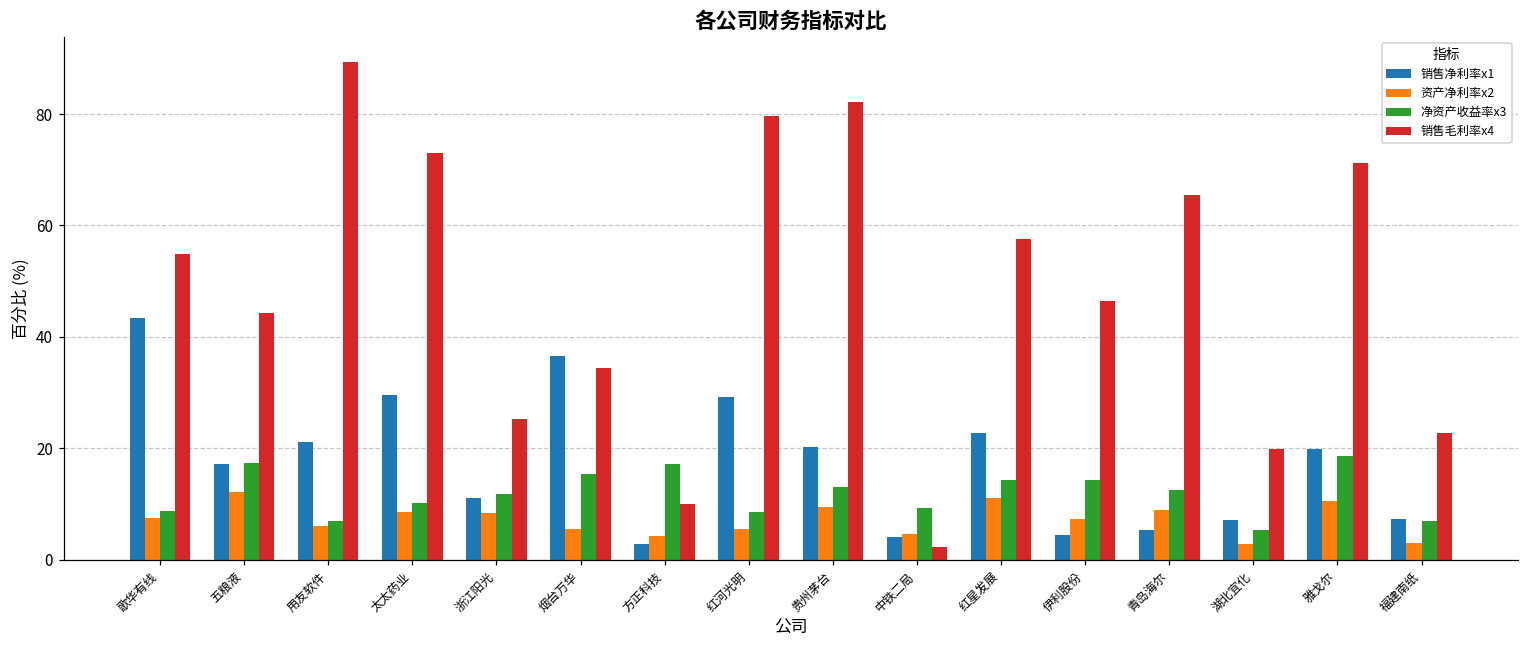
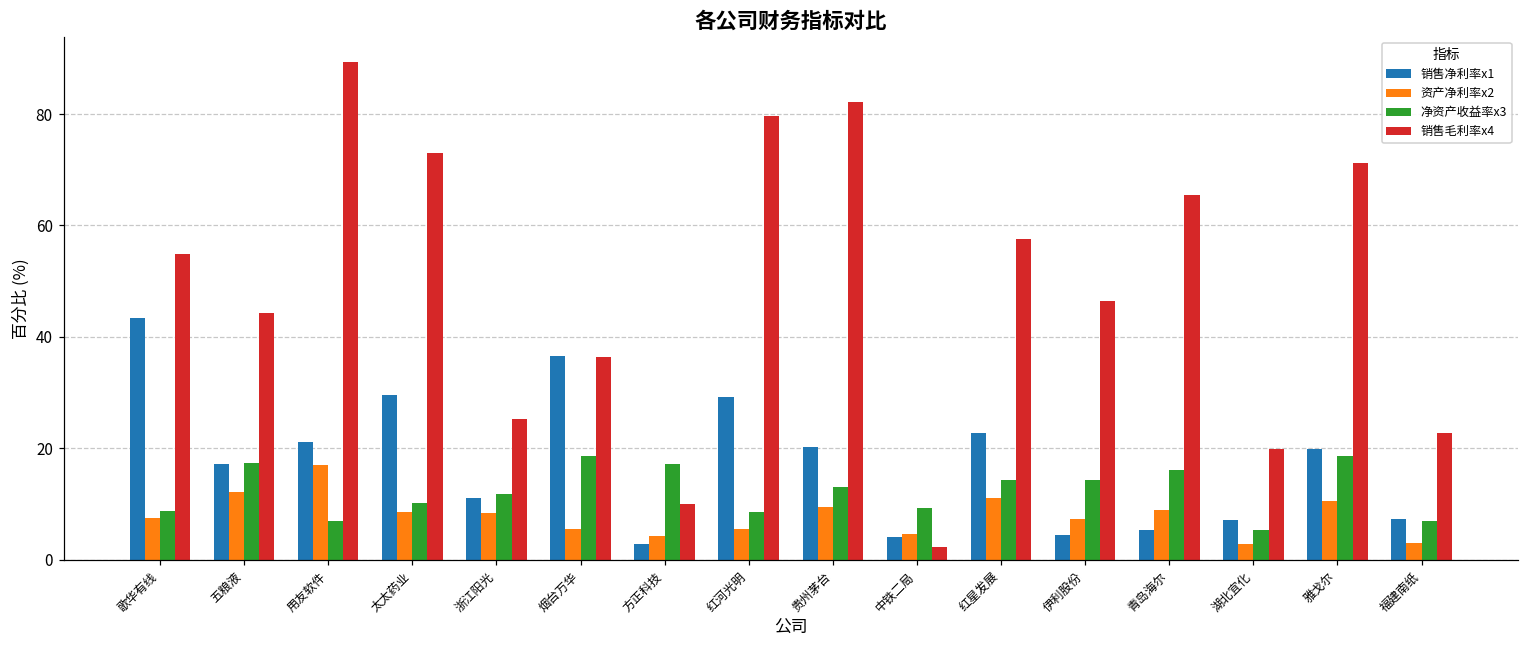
资产净利率x2, 用友软件: 6 -> 17
净资产收益率x3, 烟台万华: 15 -> 19
销售毛利率x4, 烟台万华: 34 -> 36
净资产收益率x3, 青岛海尔: 13 -> 16
